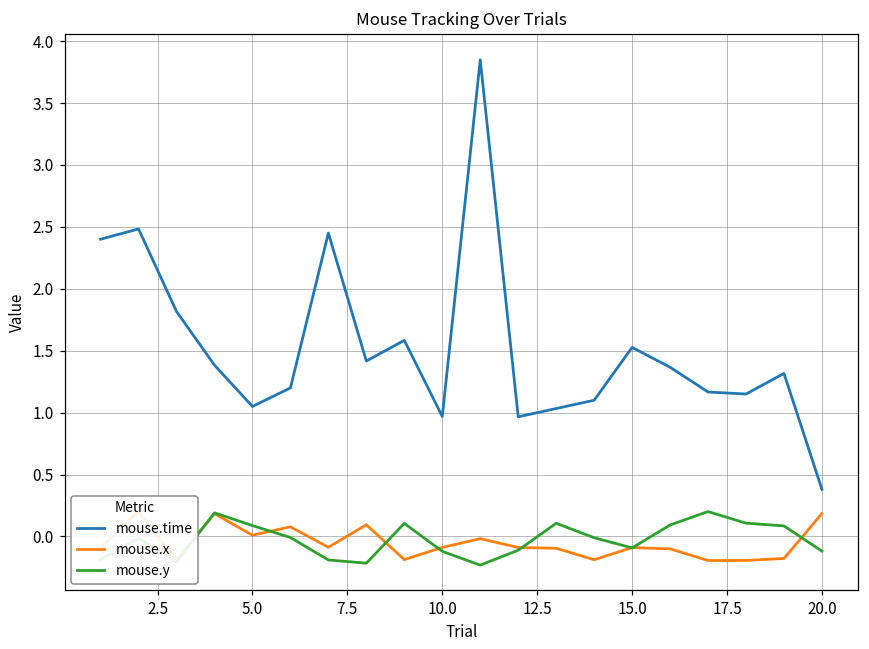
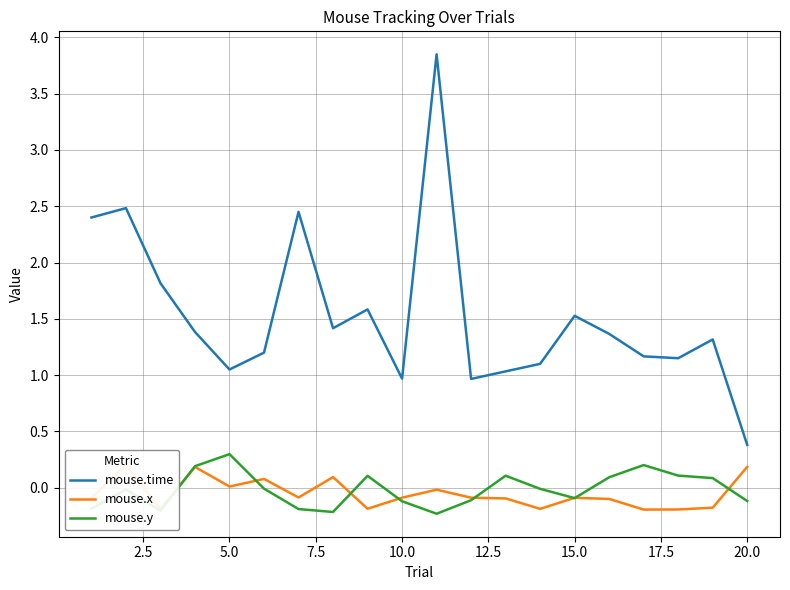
mouse.y, 5.0: 0.09 -> 0.30
